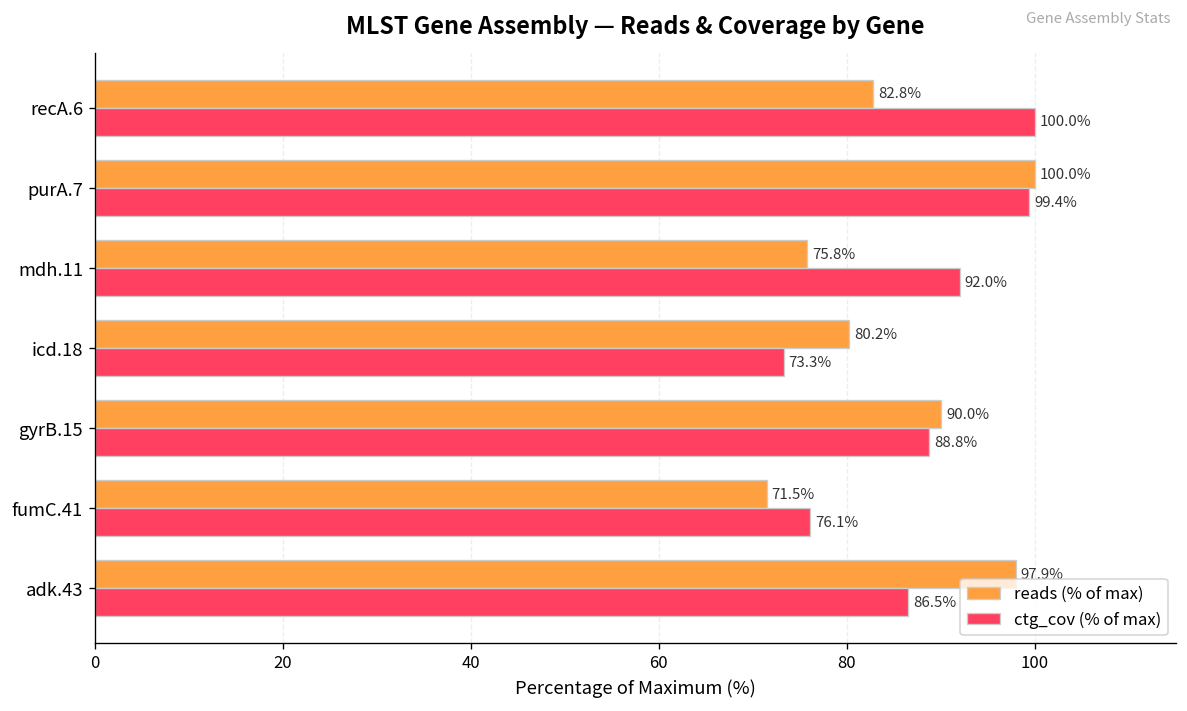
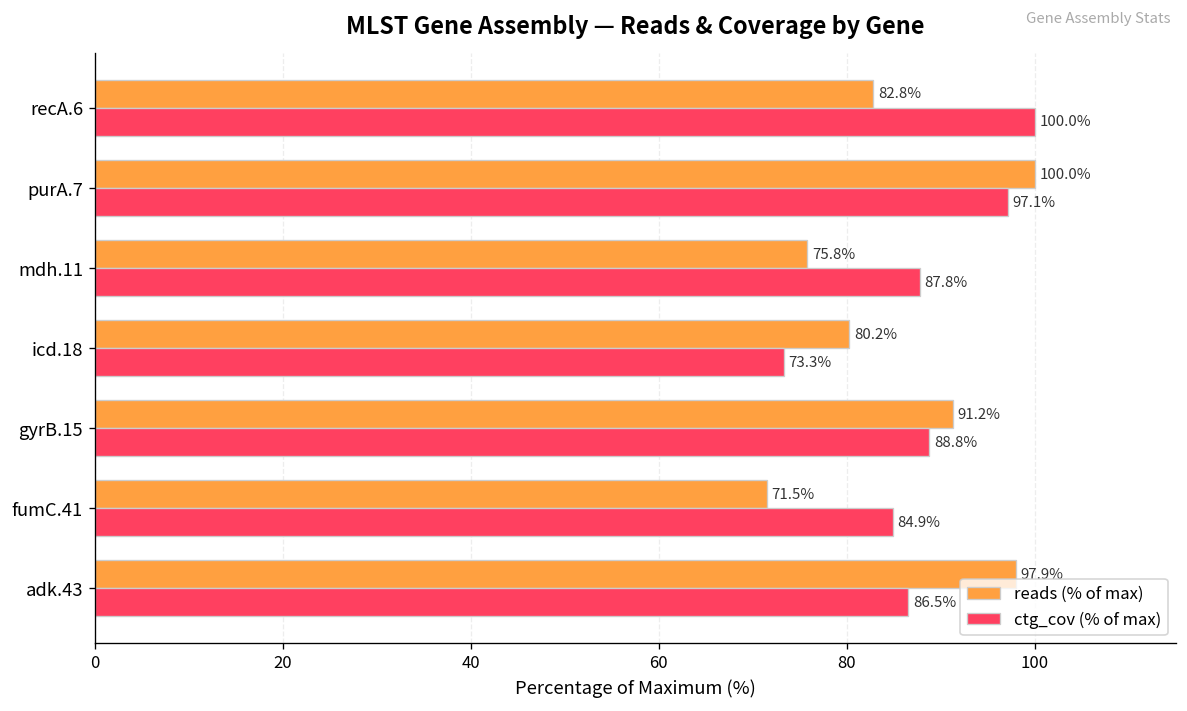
ctg_cov (% of max), purA.7: 99.4% -> 97.1%
ctg_cov (% of max), mdh.11: 92.0% -> 87.8%
reads (% of max), gyrB.15: 90.0% -> 91.2%
ctg_cov (% of max), fumC.41: 76.1% -> 84.9%
